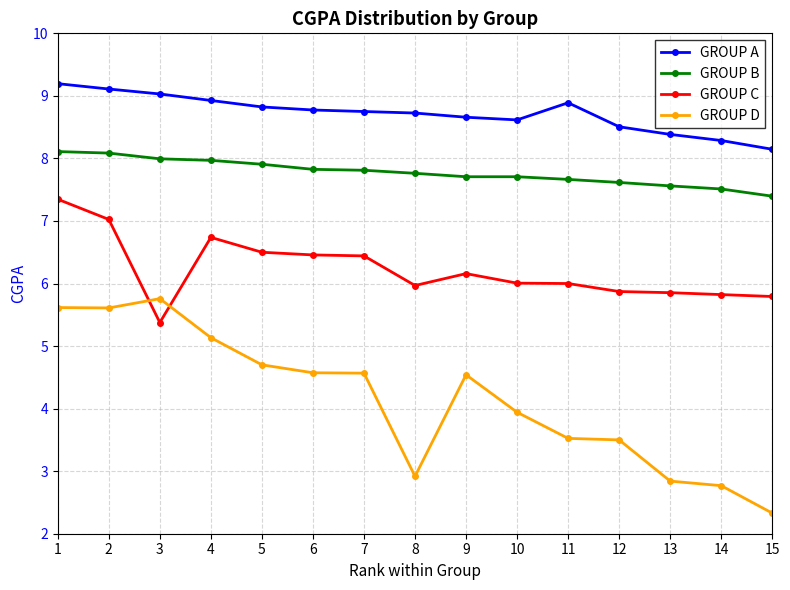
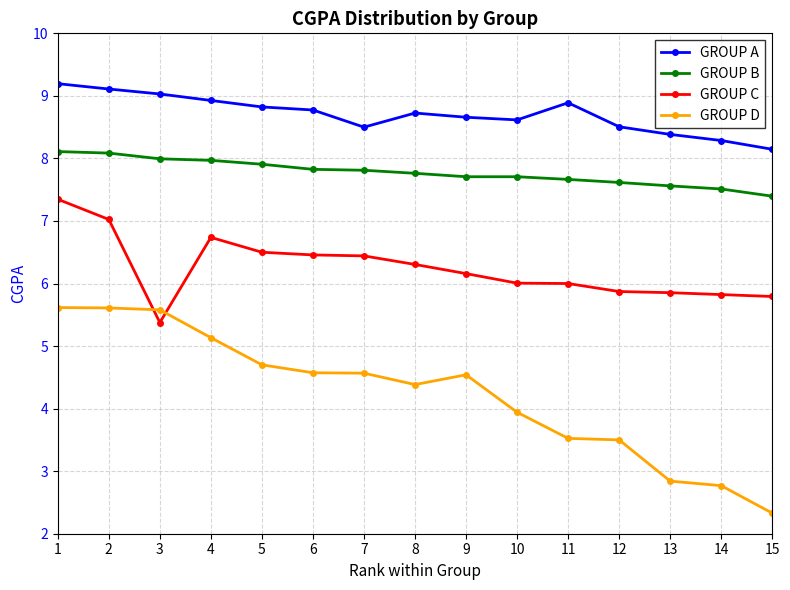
GROUP D, 3: 5.8 -> 5.6
GROUP A, 7: 8.8 -> 8.5
GROUP C, 8: 6.0 -> 6.3
GROUP D, 8: 2.9 -> 4.4
